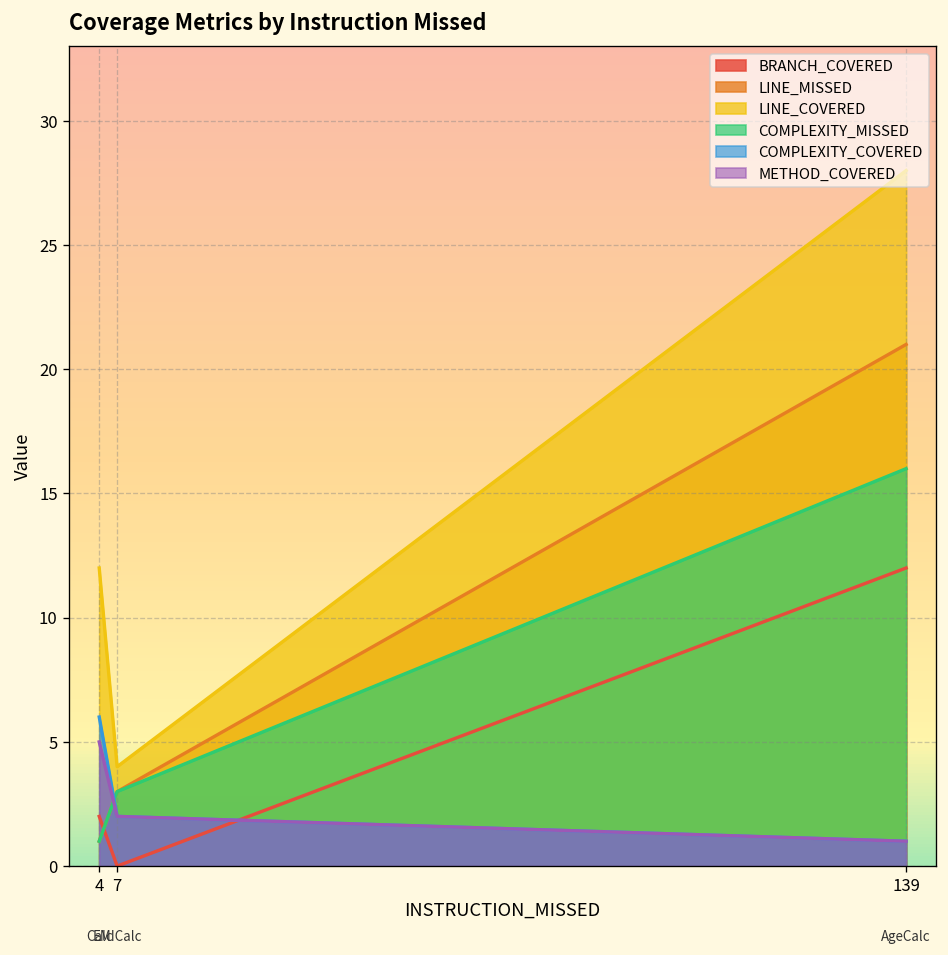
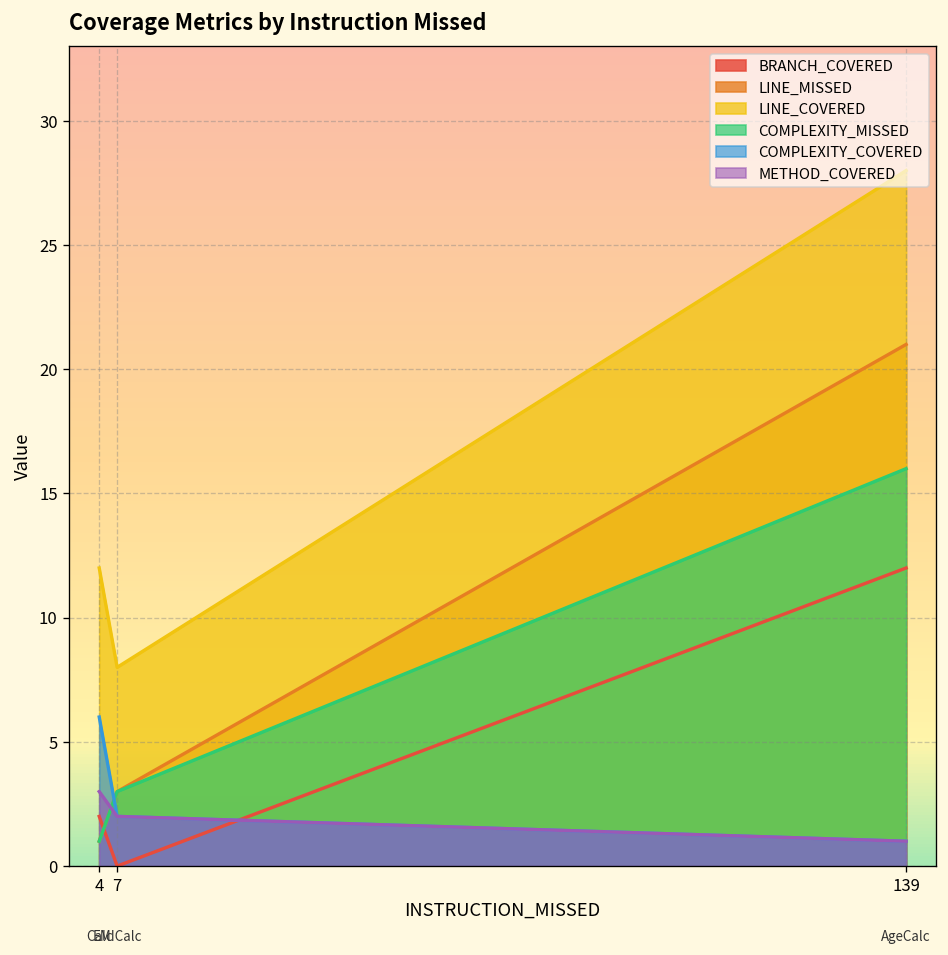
METHOD_COVERED, 4: 5 -> 3
LINE_COVERED, 7: 4 -> 8
